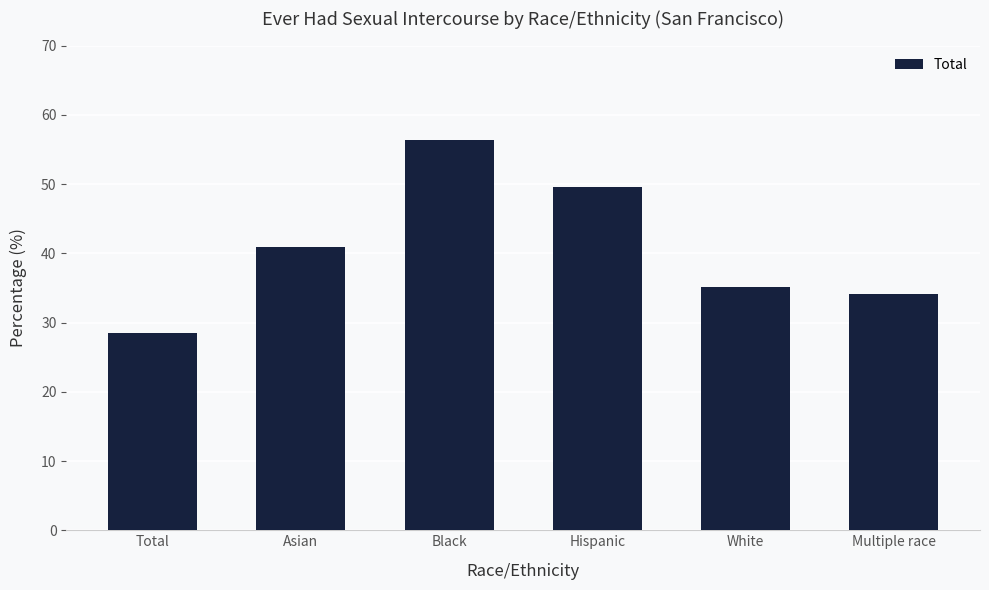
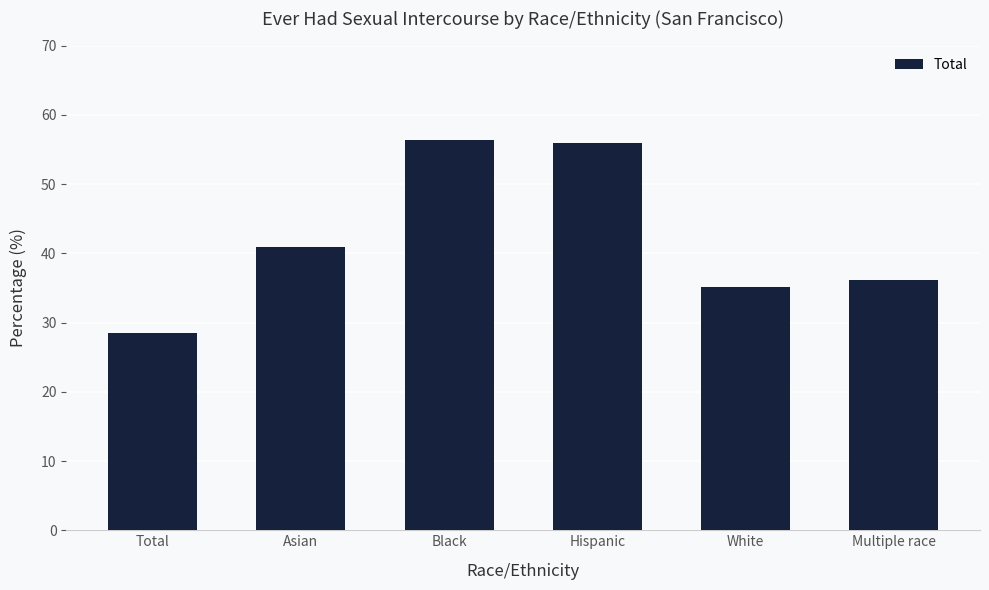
Hispanic: 50 -> 56
Multiple race: 34 -> 36
